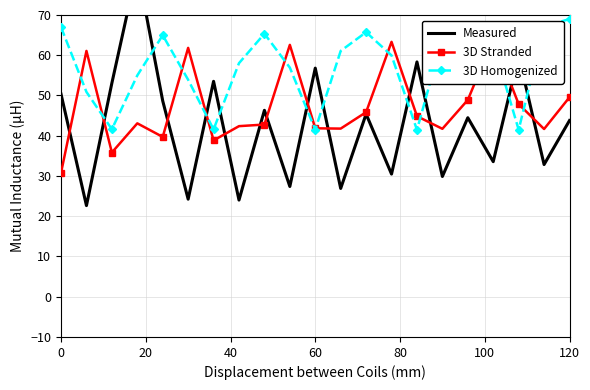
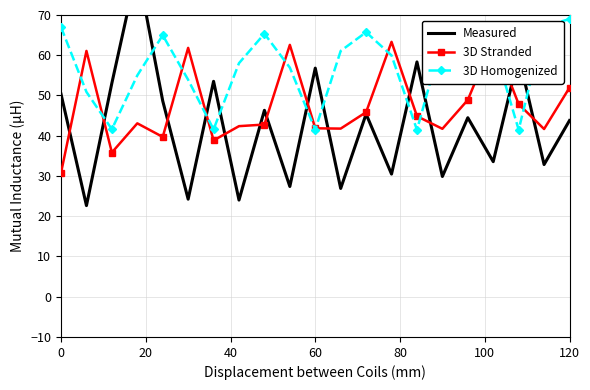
3D Stranded, 120: 50 -> 52
